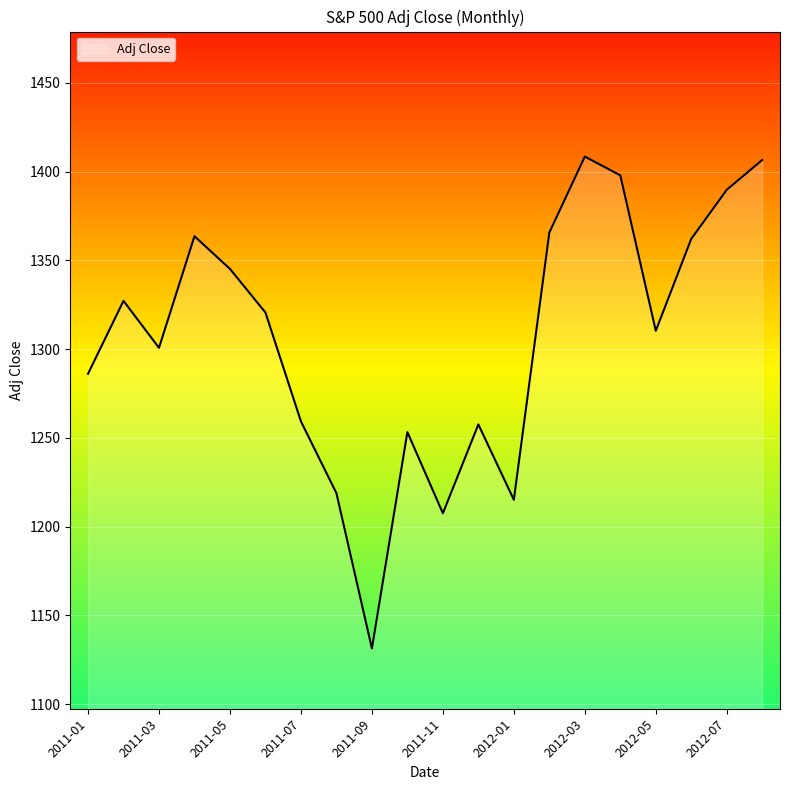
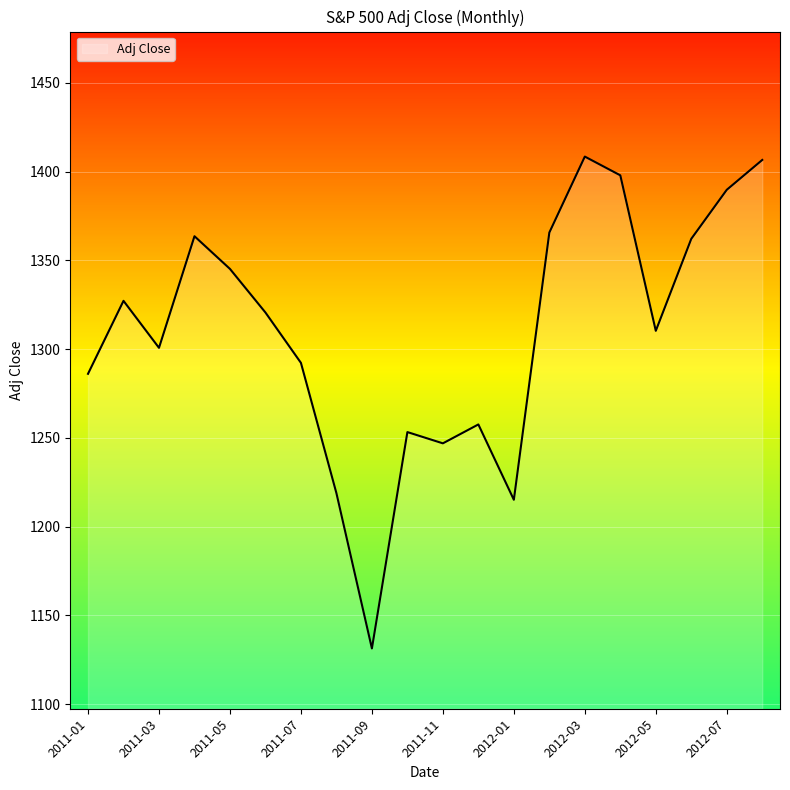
2011-07: 1259 -> 1292
2011-11: 1208 -> 1247
